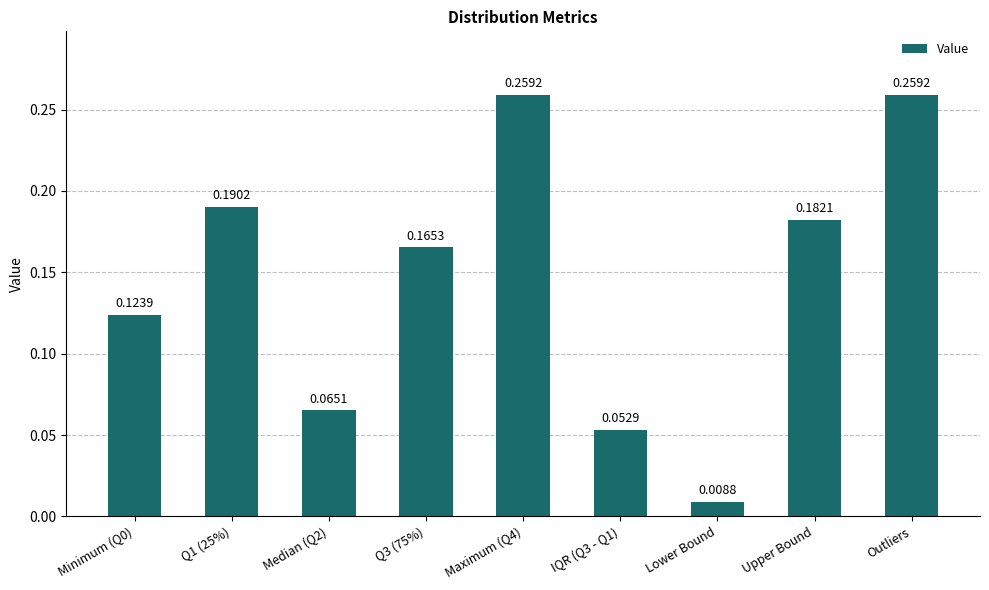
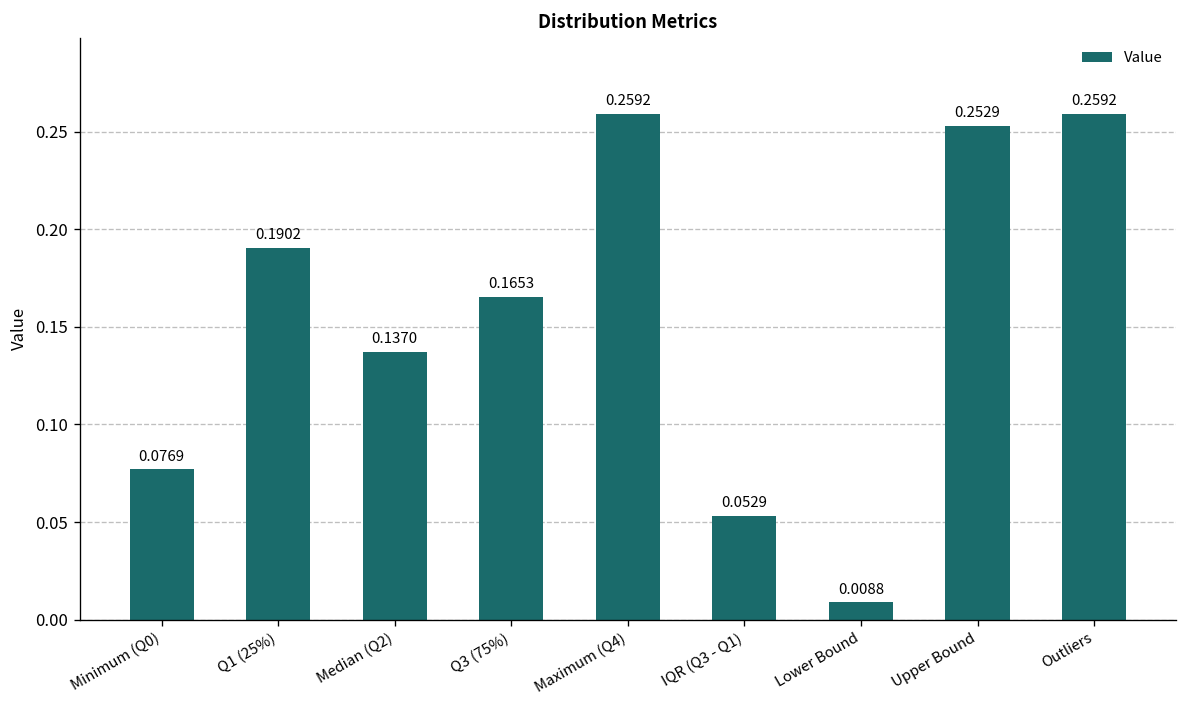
Minimum (Q0): 0.1239 -> 0.0769
Median (Q2): 0.0651 -> 0.1370
Upper Bound: 0.1821 -> 0.2529
